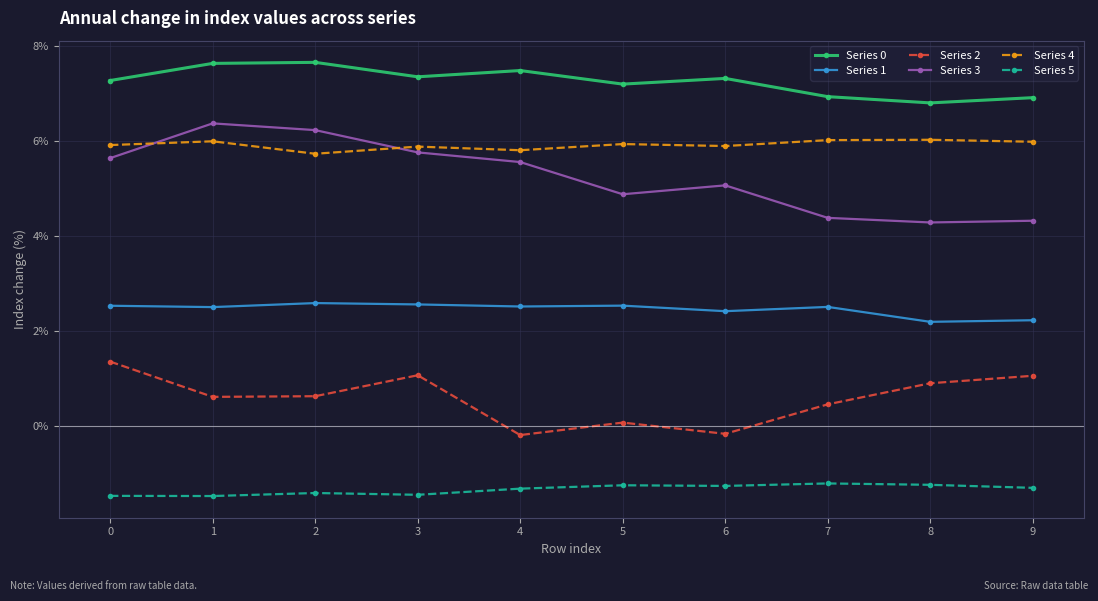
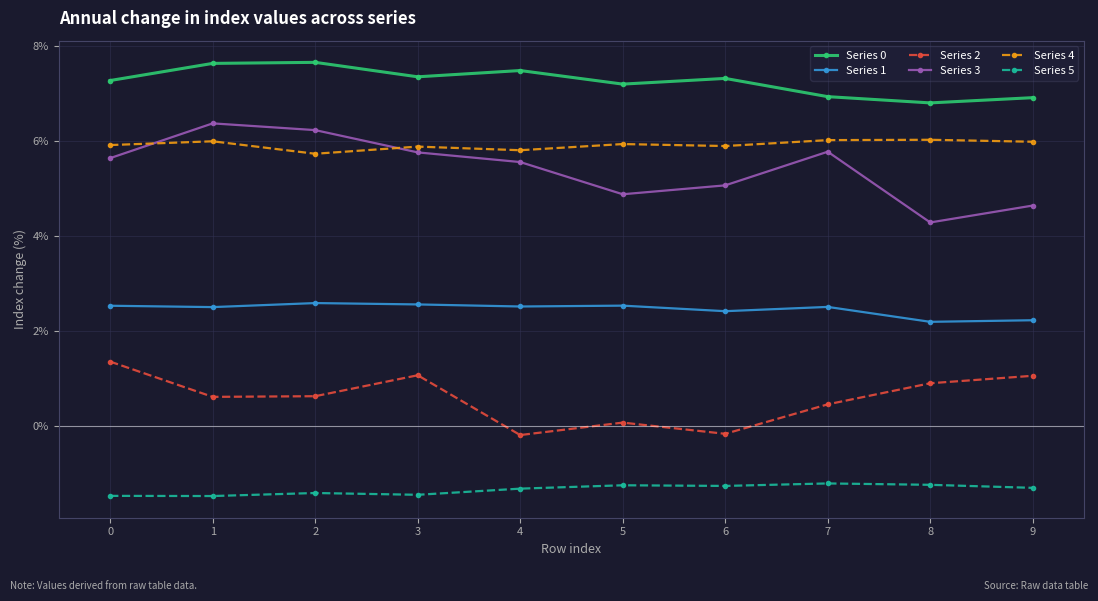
Series 3, 7: 4.4% -> 5.8%
Series 3, 9: 4.3% -> 4.6%
